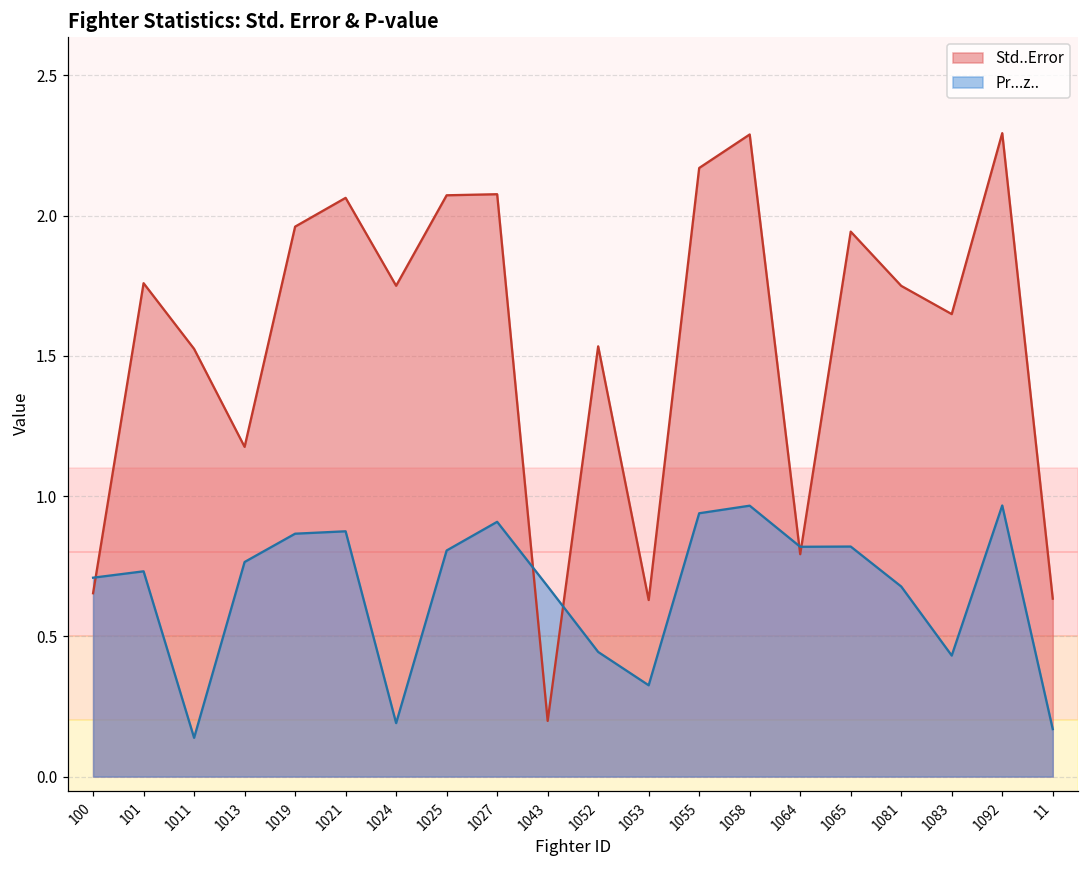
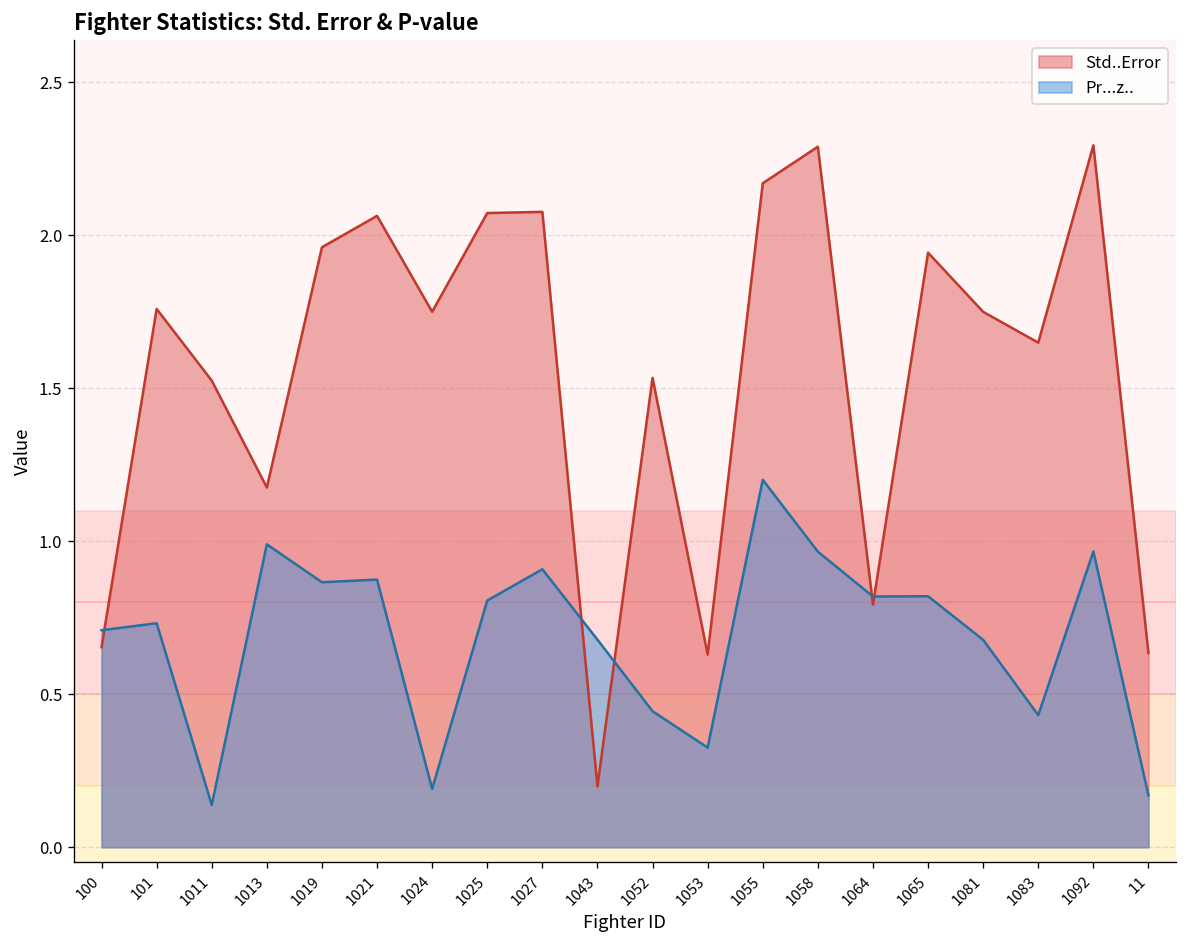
Pr...z.., 1013: 0.77 -> 0.99
Pr...z.., 1055: 0.94 -> 1.20
